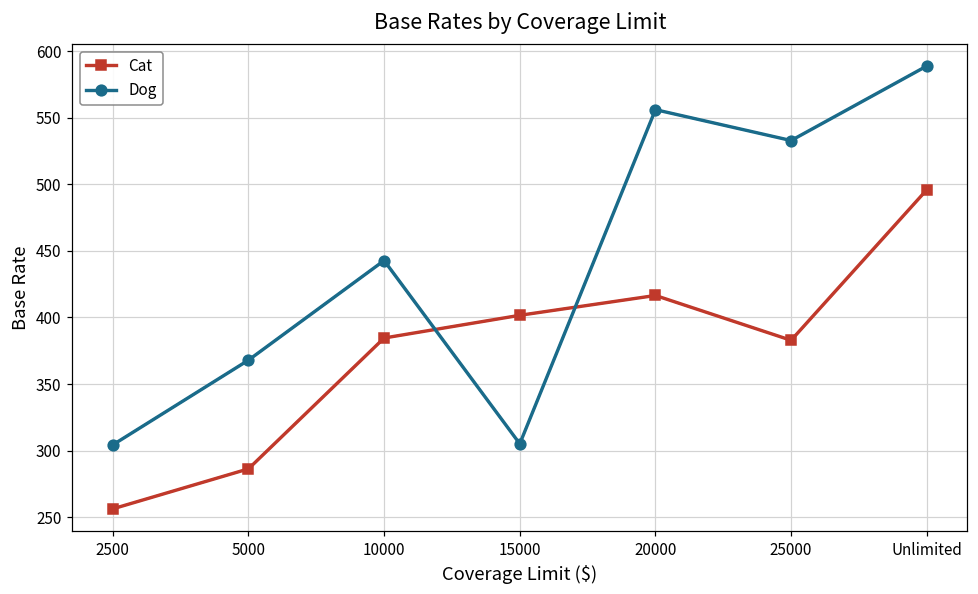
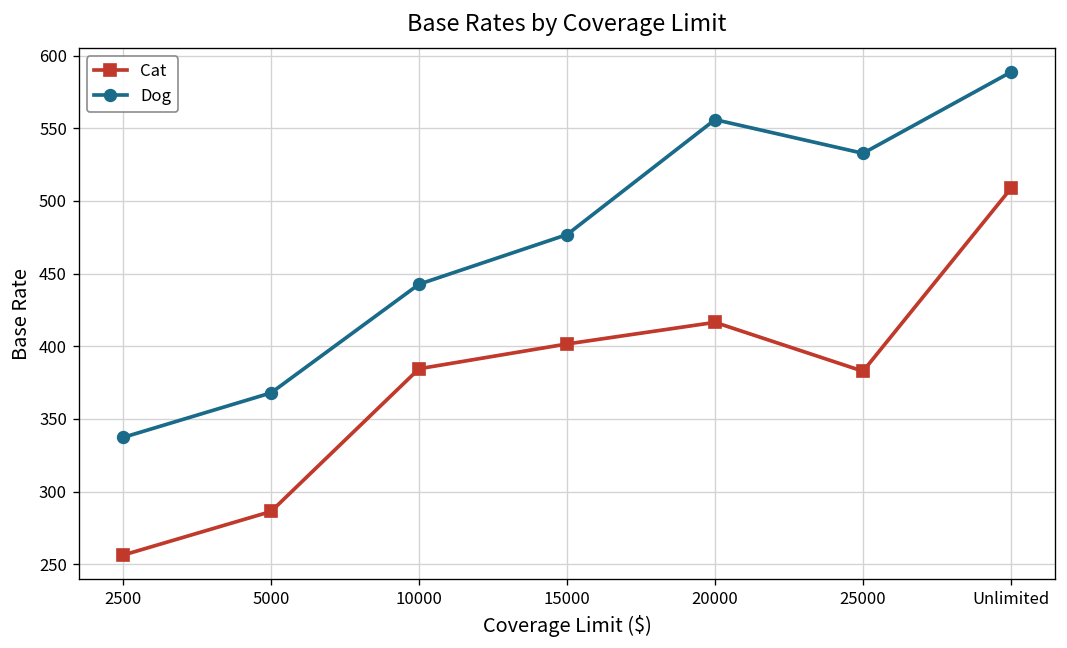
Dog, 2500: 304 -> 337
Dog, 15000: 305 -> 477
Cat, Unlimited: 496 -> 509
